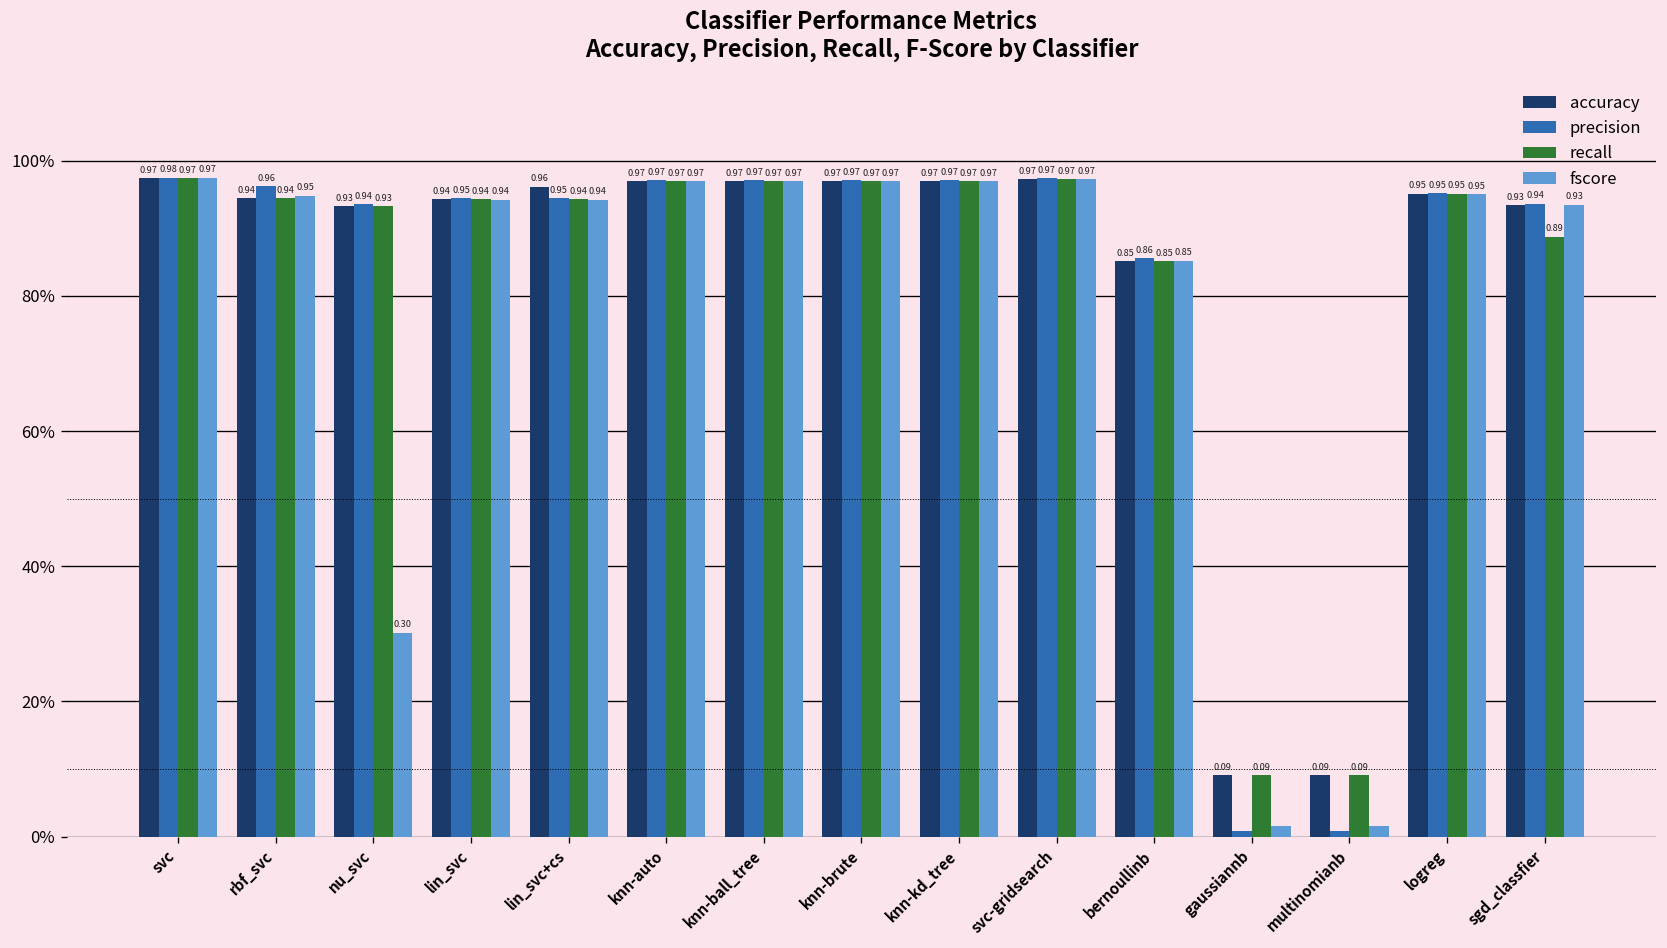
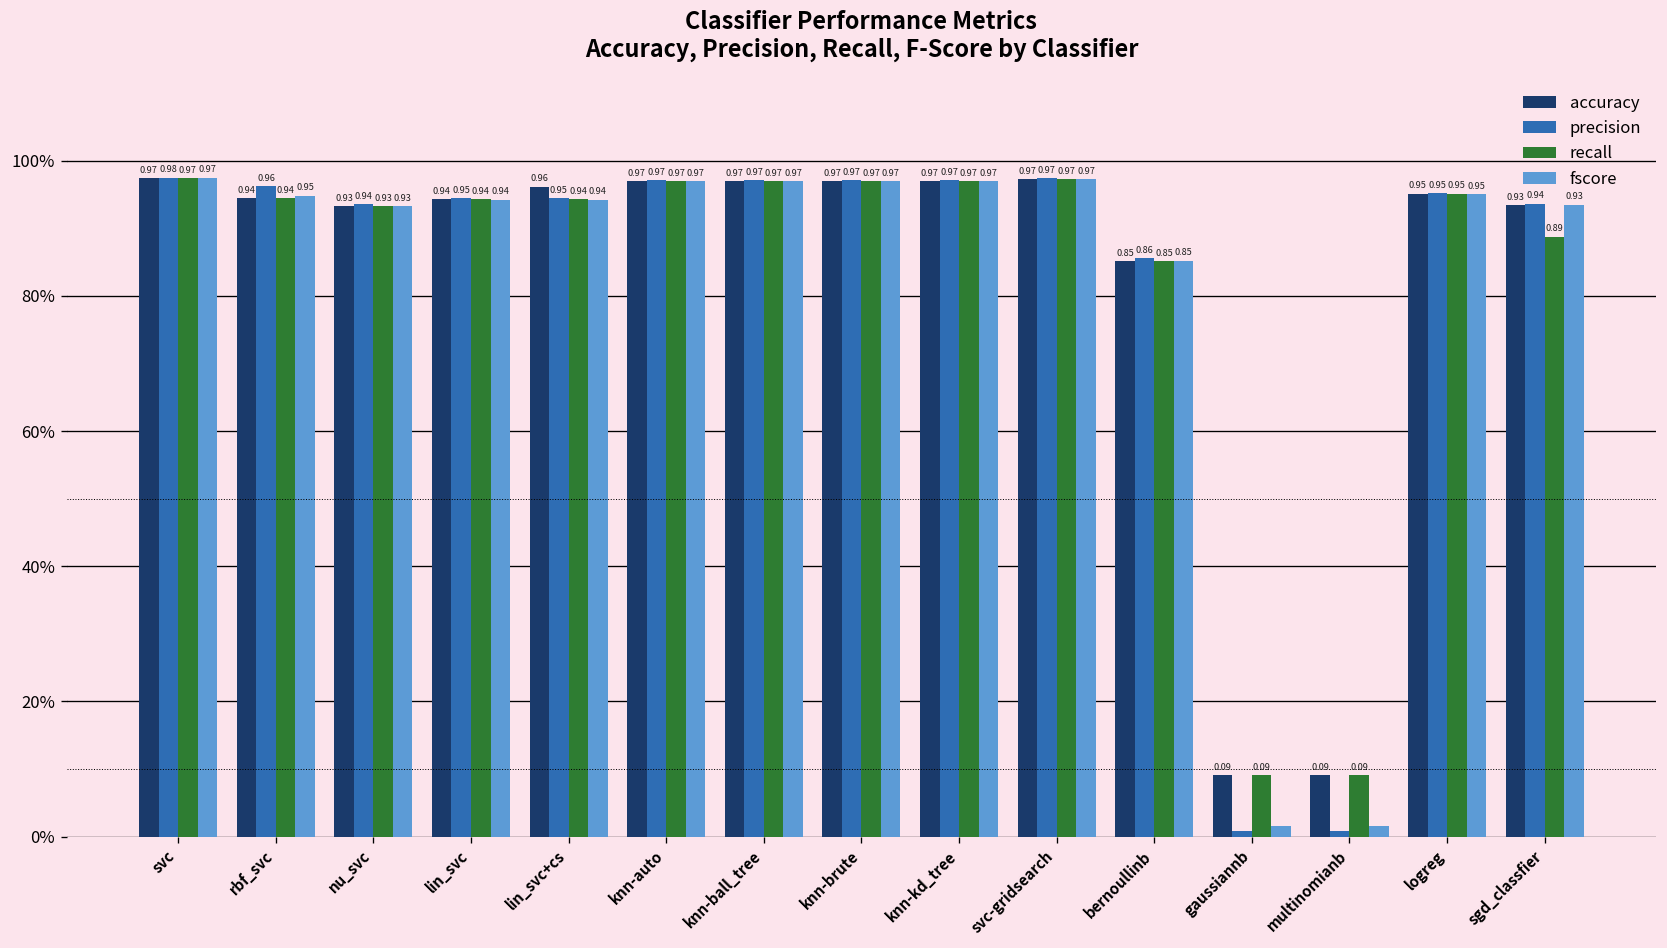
fscore, nu_svc: 0.30 -> 0.93
